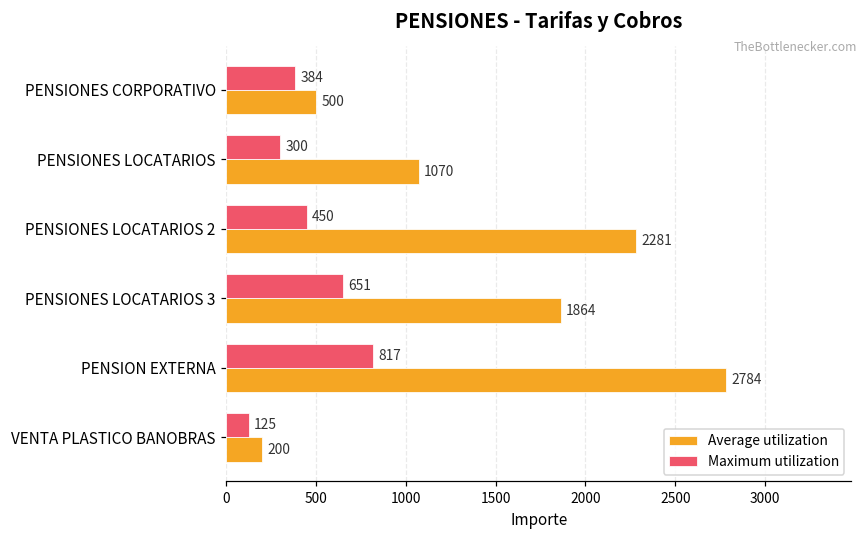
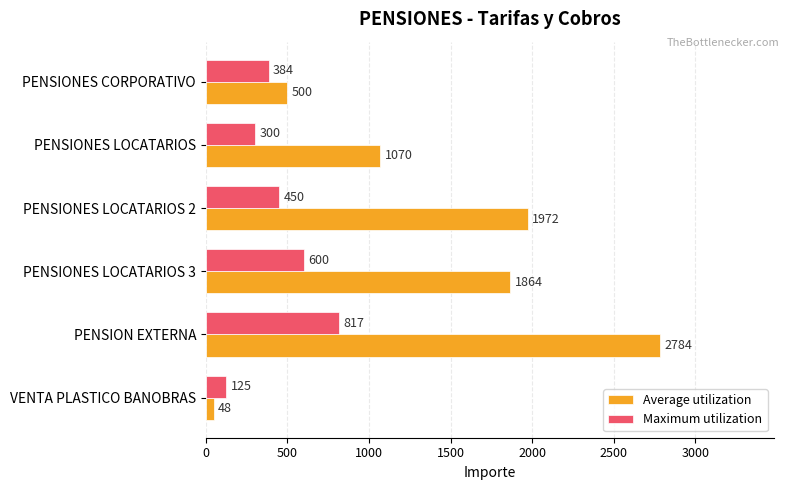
Average utilization, PENSIONES LOCATARIOS 2: 2281 -> 1972
Maximum utilization, PENSIONES LOCATARIOS 3: 651 -> 600
Average utilization, VENTA PLASTICO BANOBRAS: 200 -> 48
